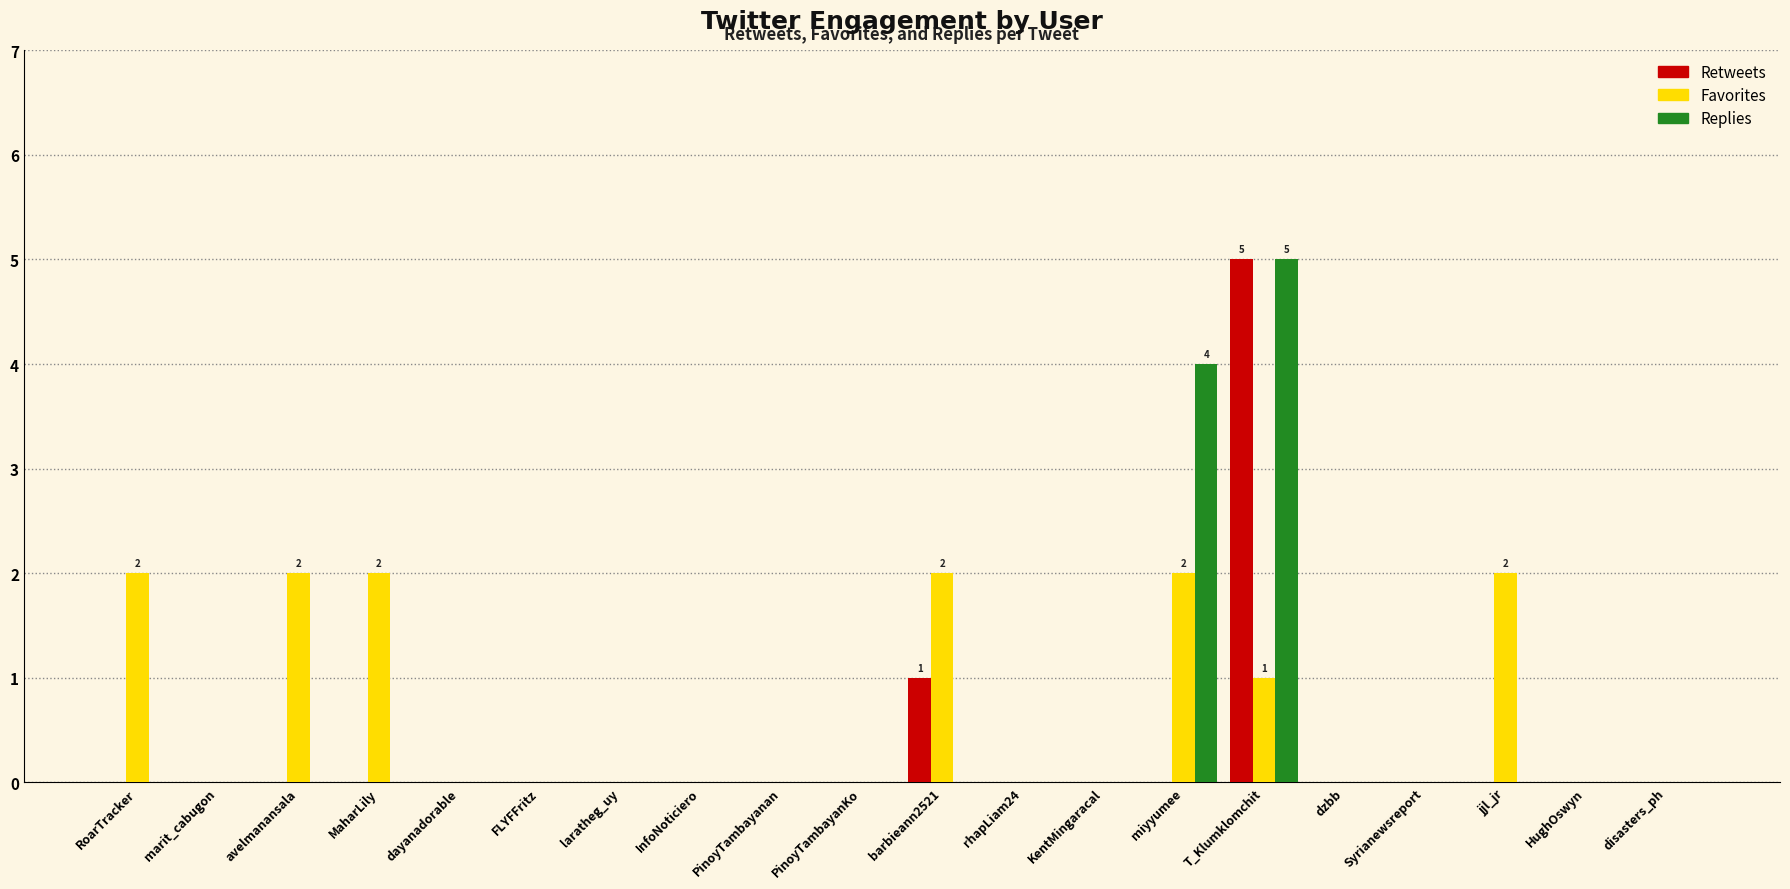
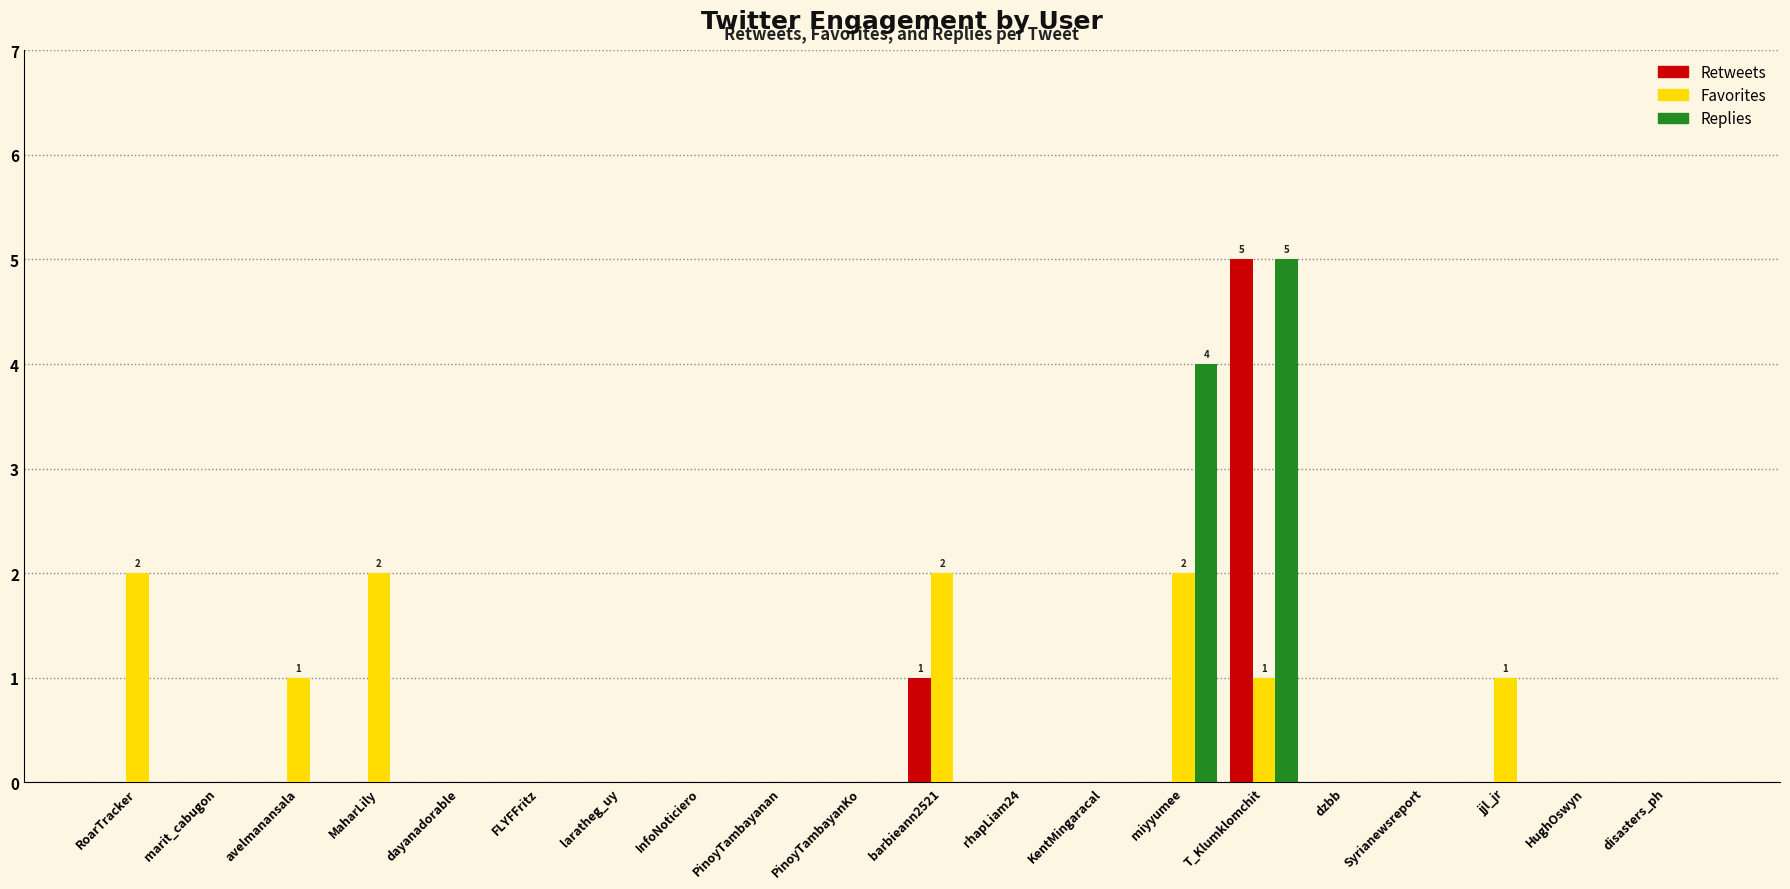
Favorites, avelmanansala: 2 -> 1
Favorites, jjl_jr: 2 -> 1
